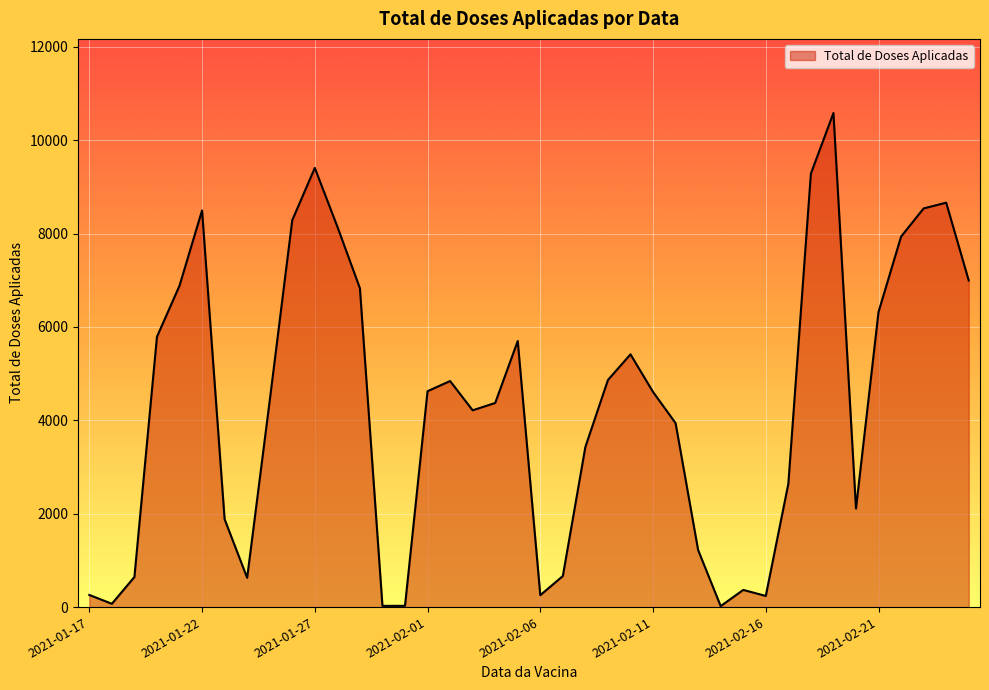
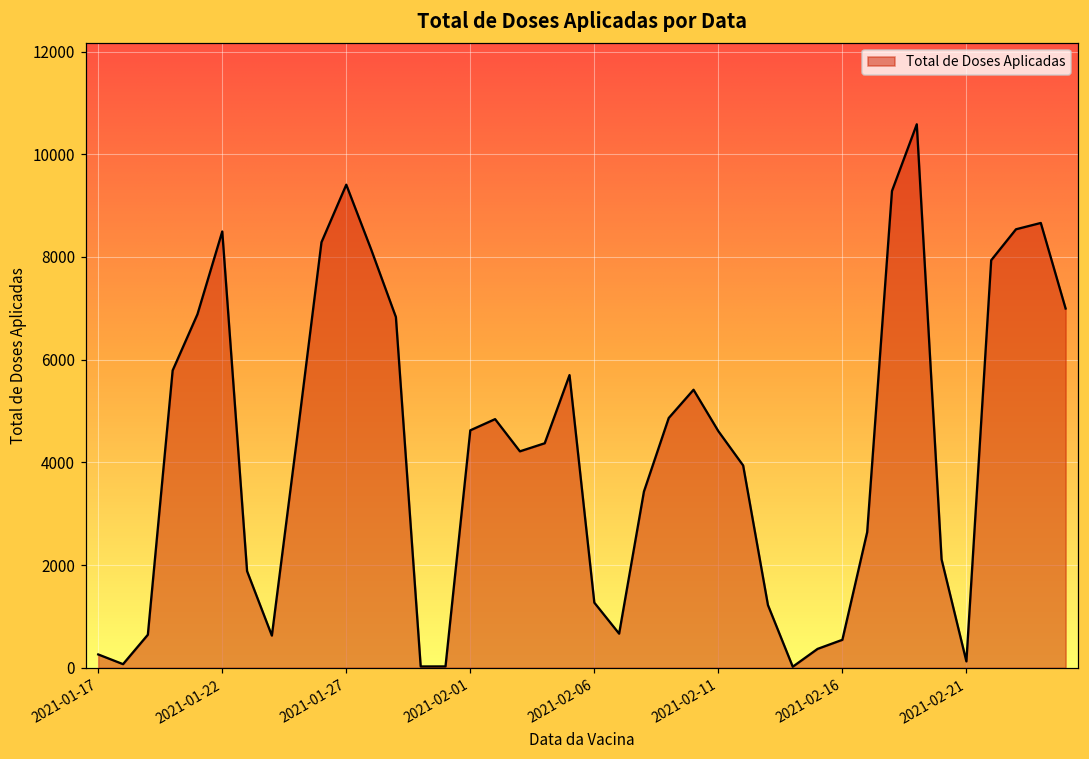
2021-02-06: 300 -> 1300
2021-02-16: 200 -> 500
2021-02-21: 6300 -> 100
